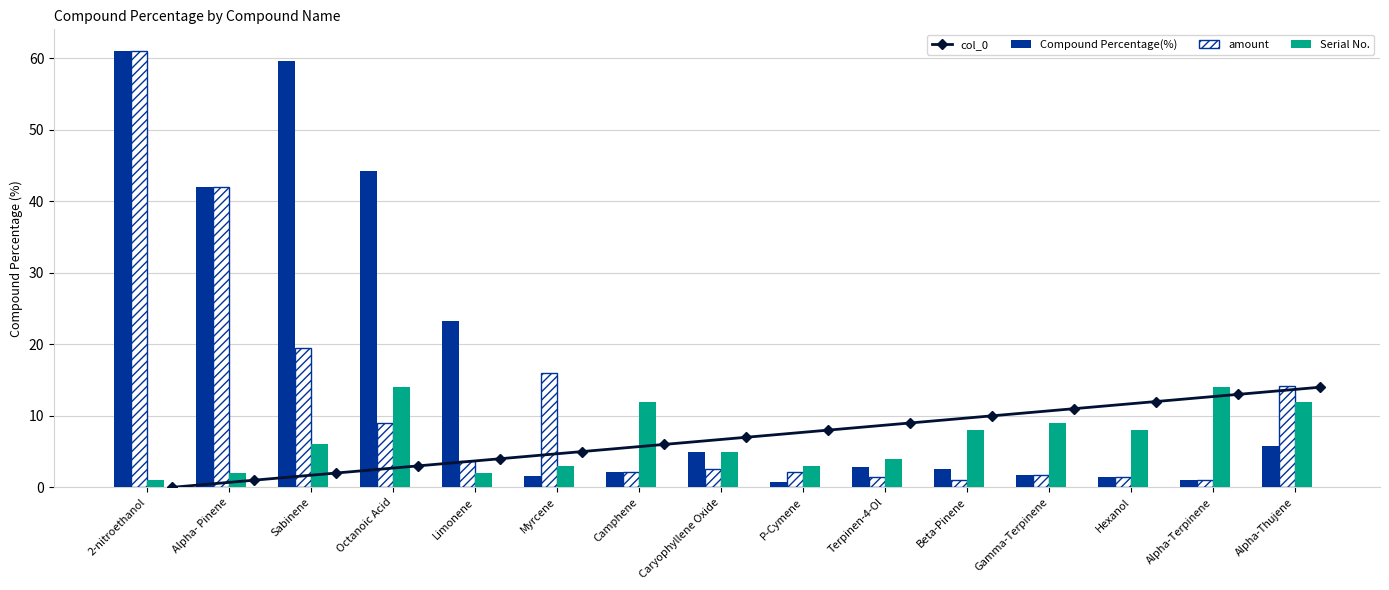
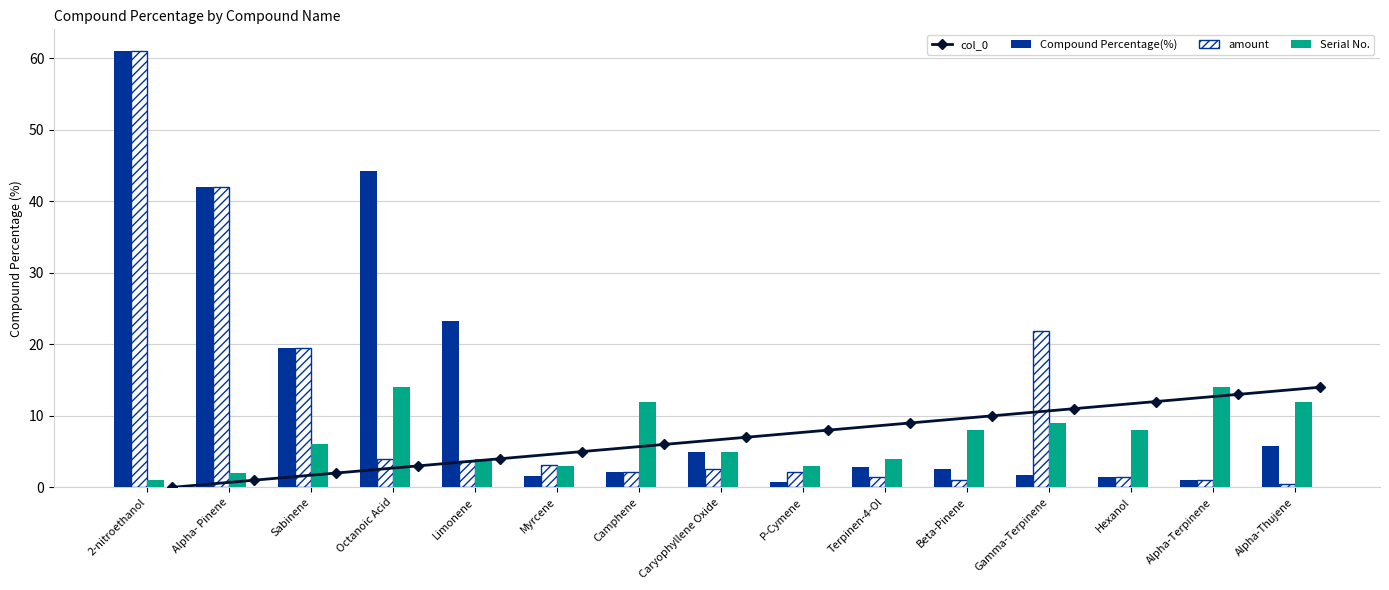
Compound Percentage(%), Sabinene: 60 -> 20
amount, Octanoic Acid: 9 -> 4
Serial No., Limonene: 2 -> 4
amount, Myrcene: 16 -> 3
amount, Gamma-Terpinene: 2 -> 22
amount, Alpha-Thujene: 14 -> 1
